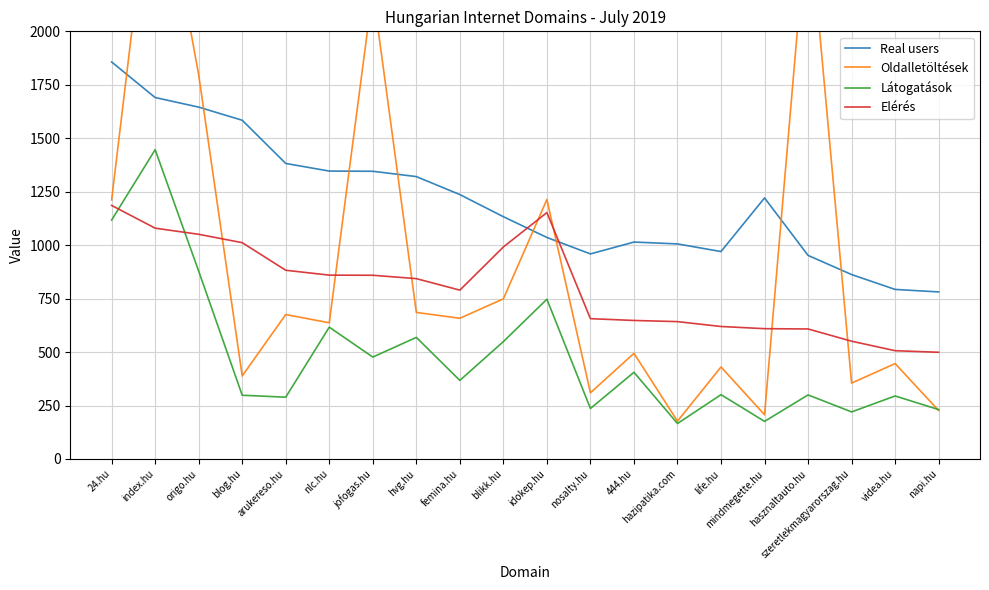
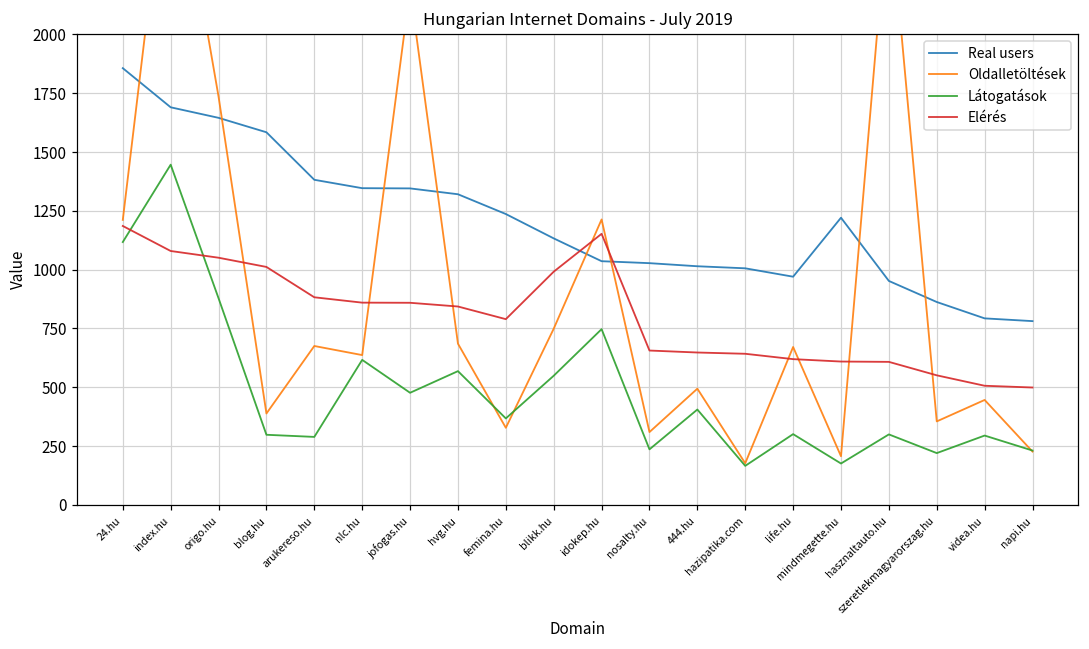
Oldalletöltések, origo.hu: 1800 -> 1740
Oldalletöltések, femina.hu: 660 -> 330
Real users, nosalty.hu: 960 -> 1030
Oldalletöltések, life.hu: 430 -> 670
